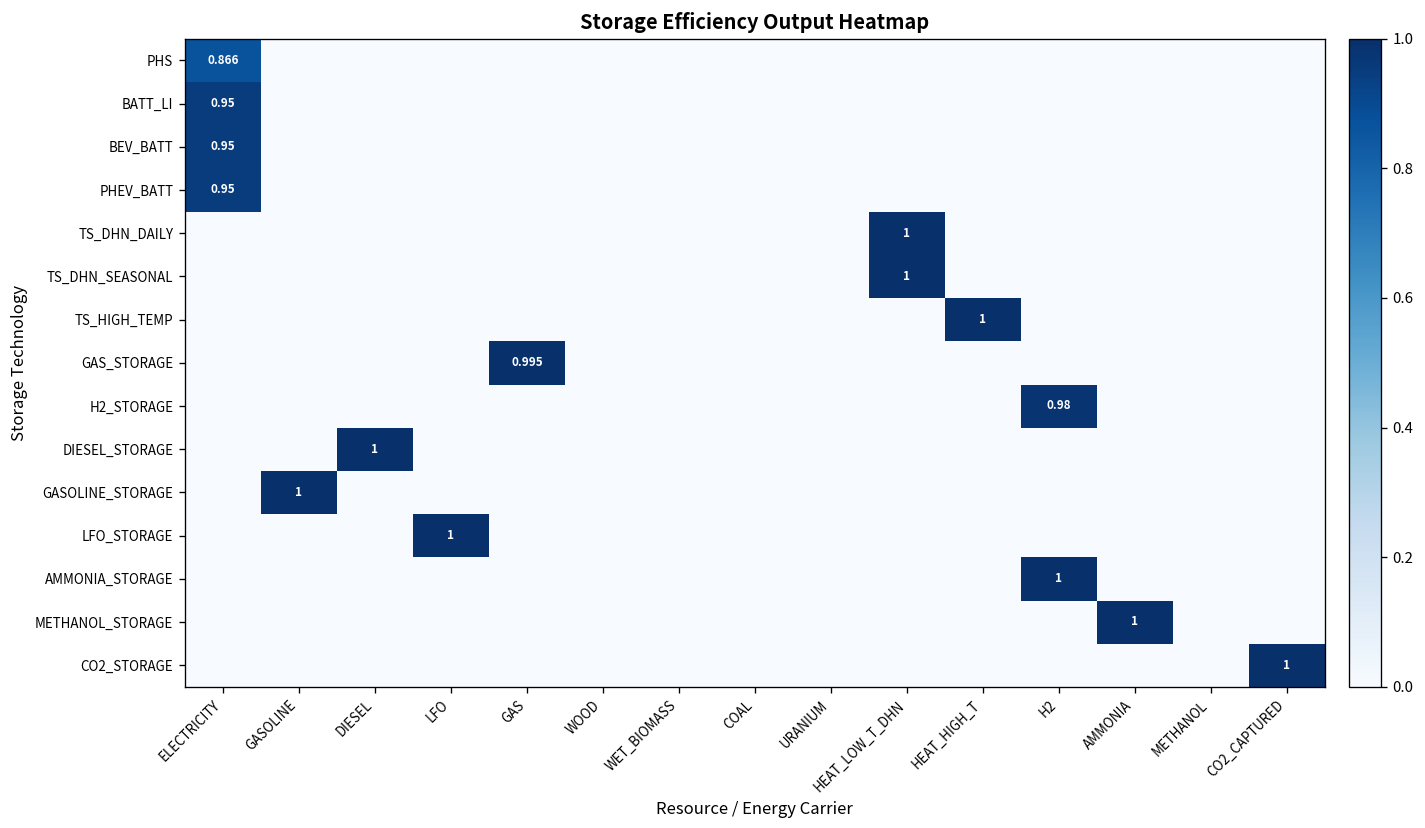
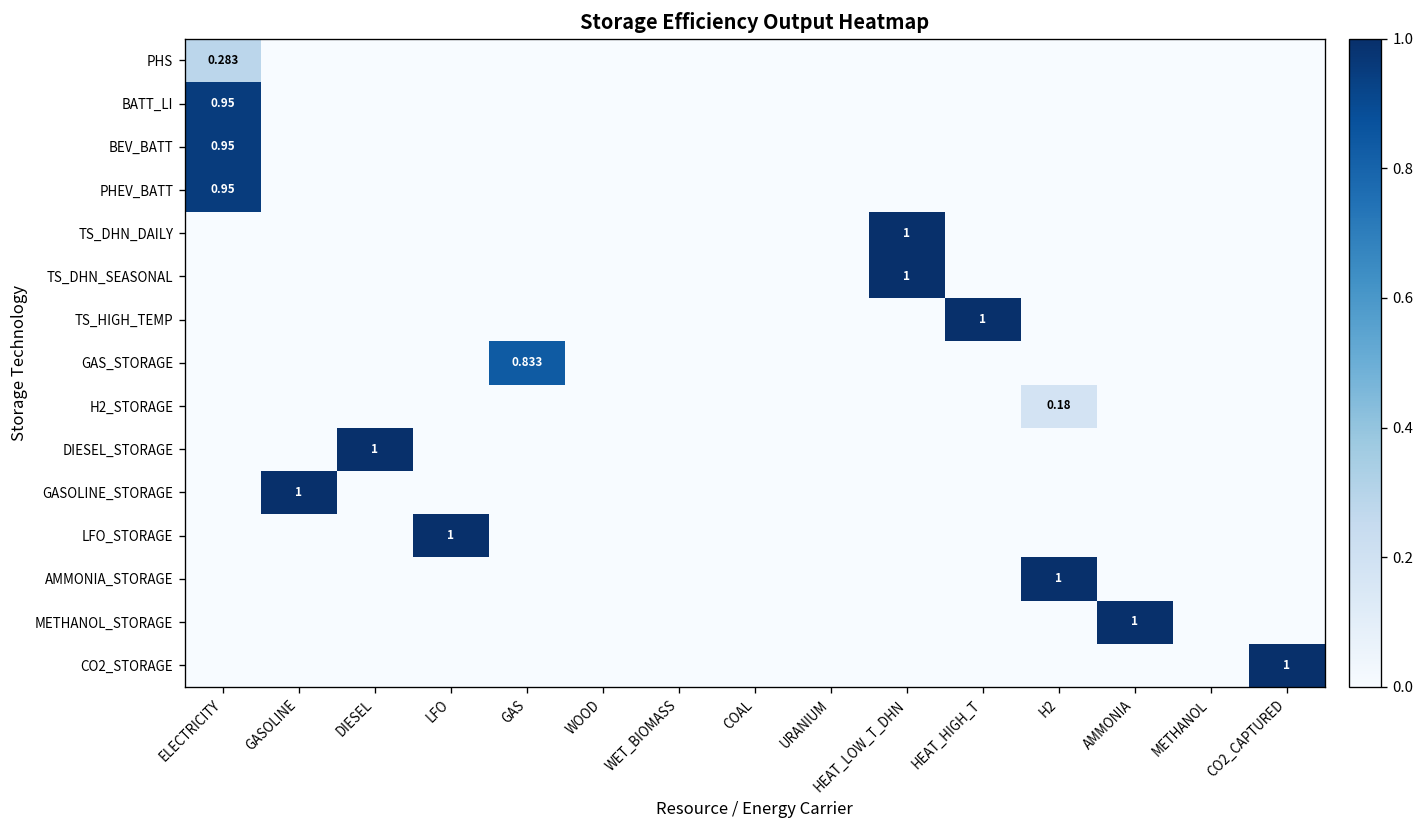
PHS, ELECTRICITY: 0.866 -> 0.283
GAS_STORAGE, GAS: 0.995 -> 0.833
H2_STORAGE, H2: 0.98 -> 0.18
